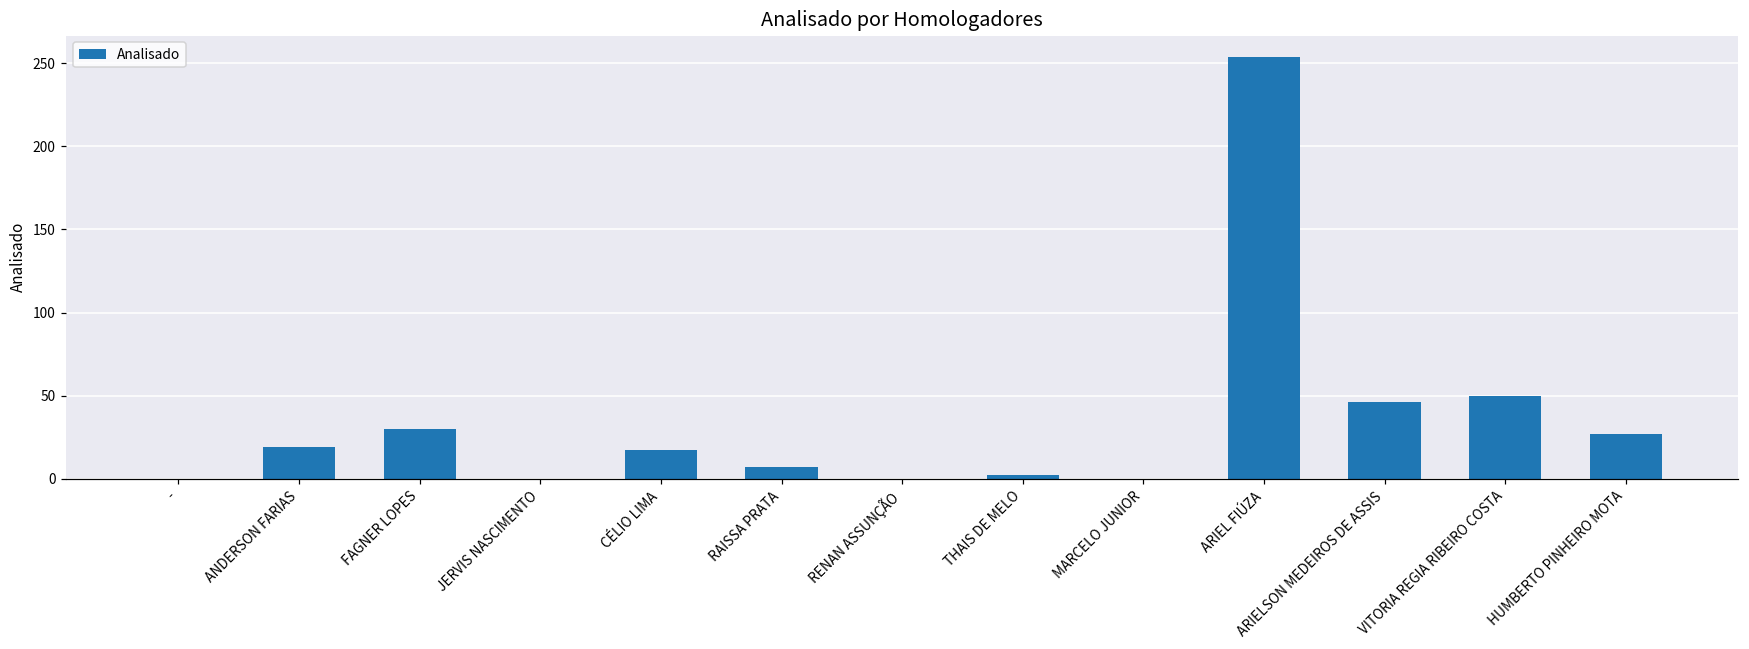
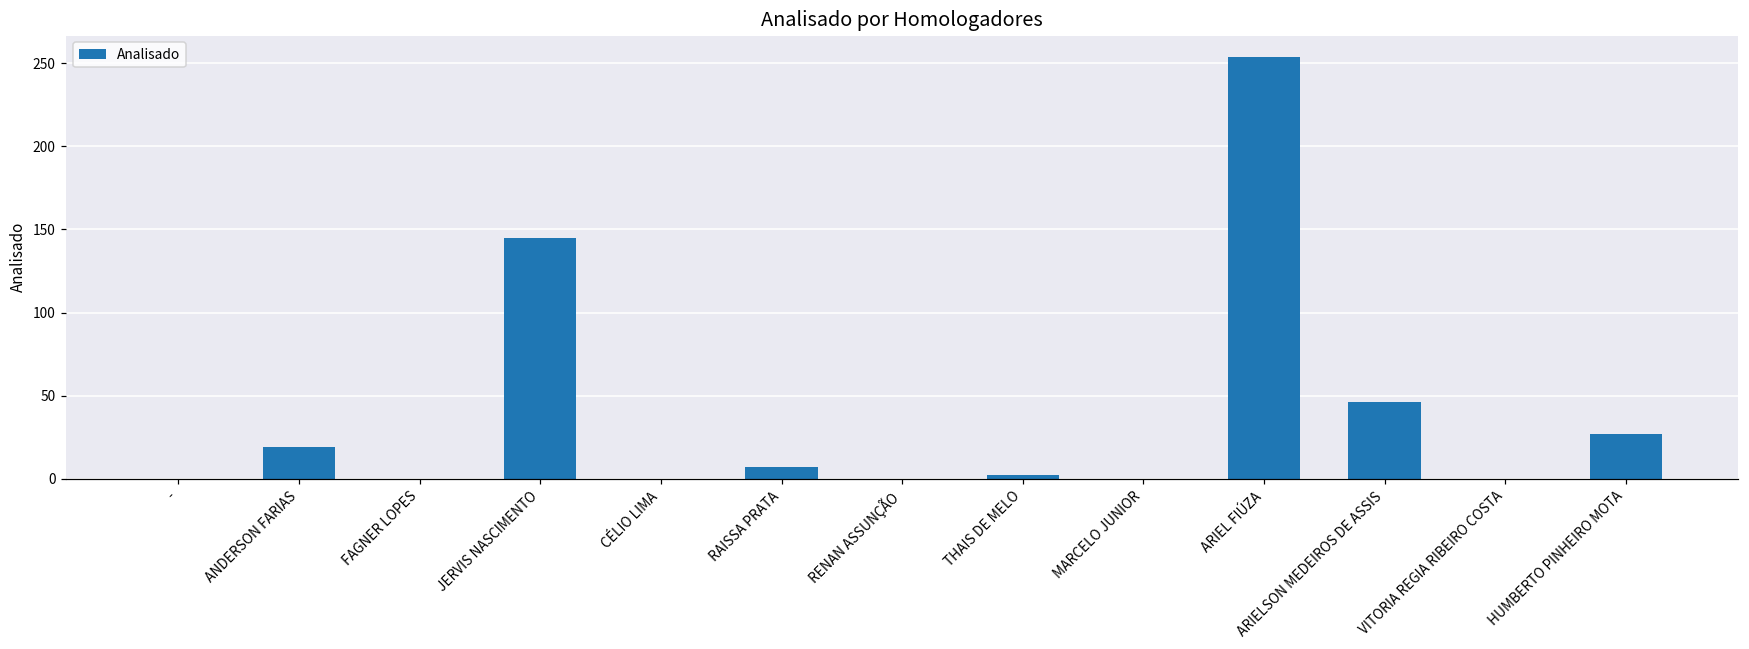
FAGNER LOPES: 30 -> 0
JERVIS NASCIMENTO: 0 -> 145
CÉLIO LIMA: 17 -> 0
VITORIA REGIA RIBEIRO COSTA: 50 -> 0
